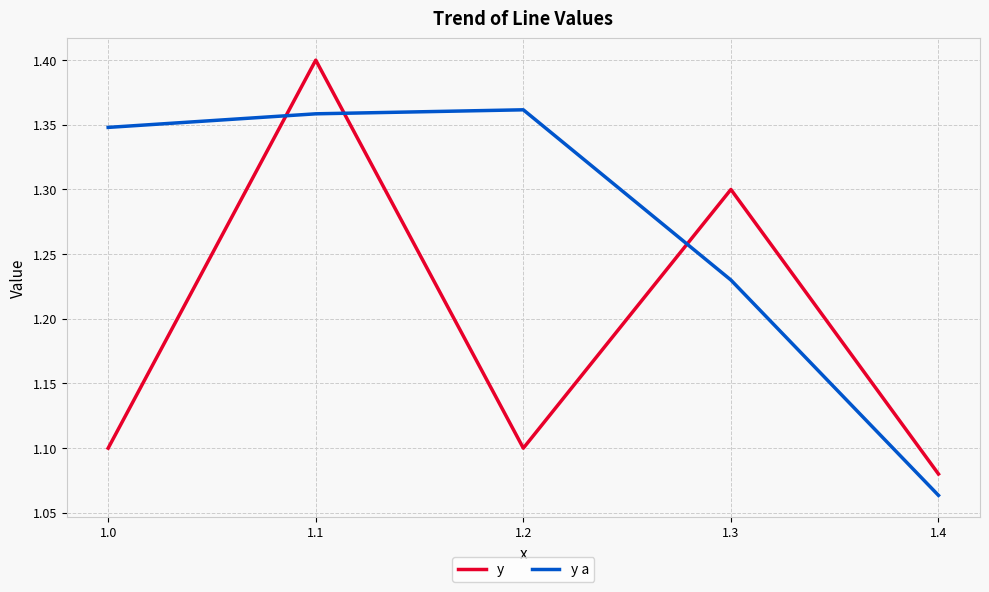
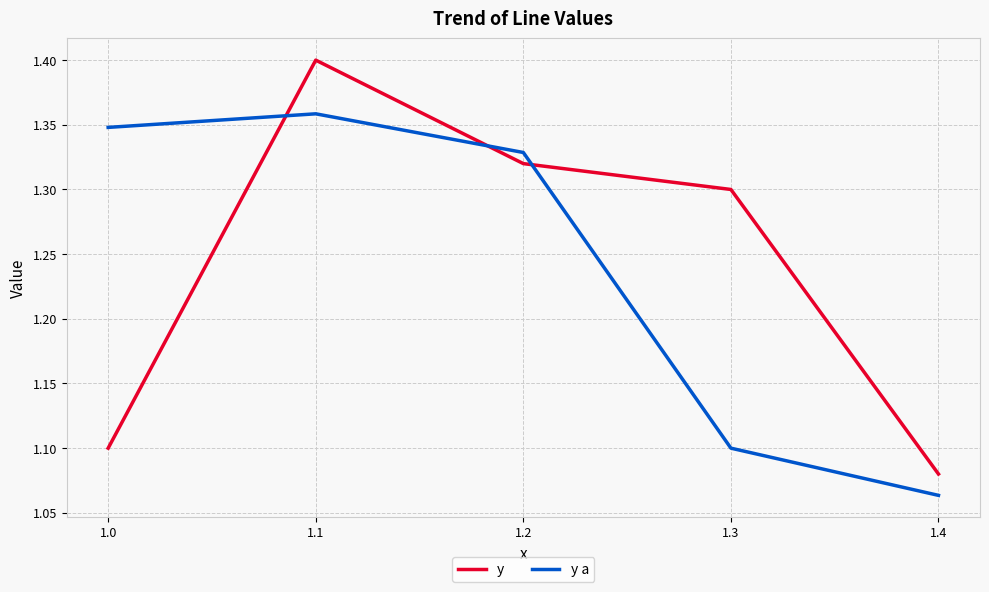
y, 1.2: 1.10 -> 1.32
y a, 1.2: 1.362 -> 1.329
y a, 1.3: 1.23 -> 1.10
